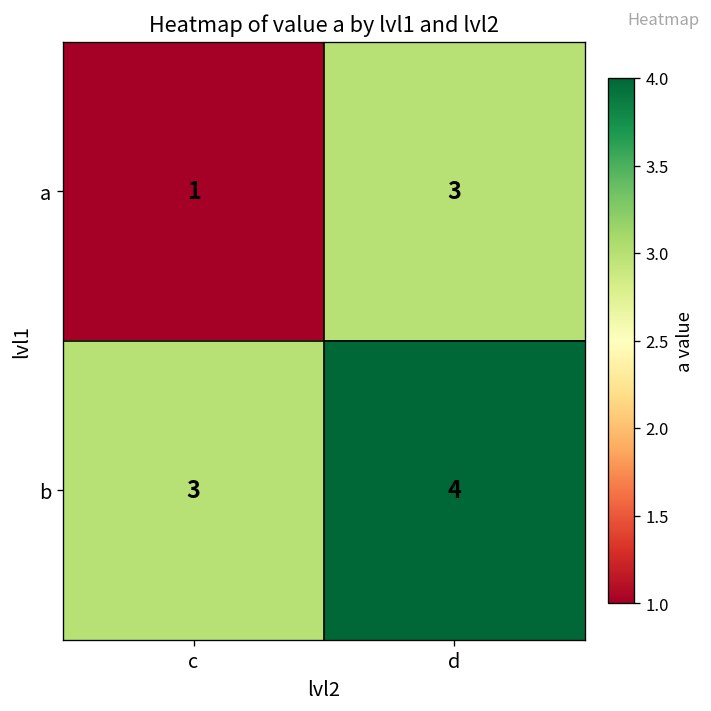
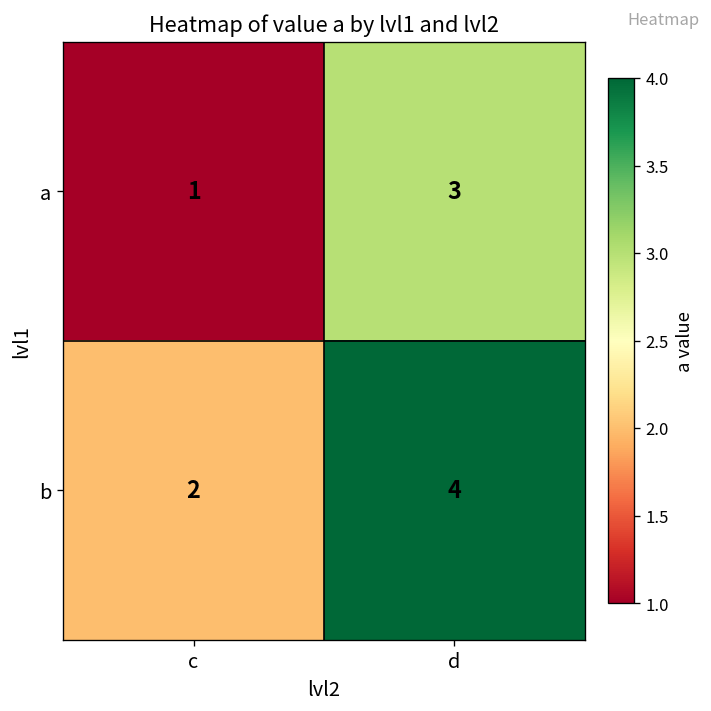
b, c: 3 -> 2
